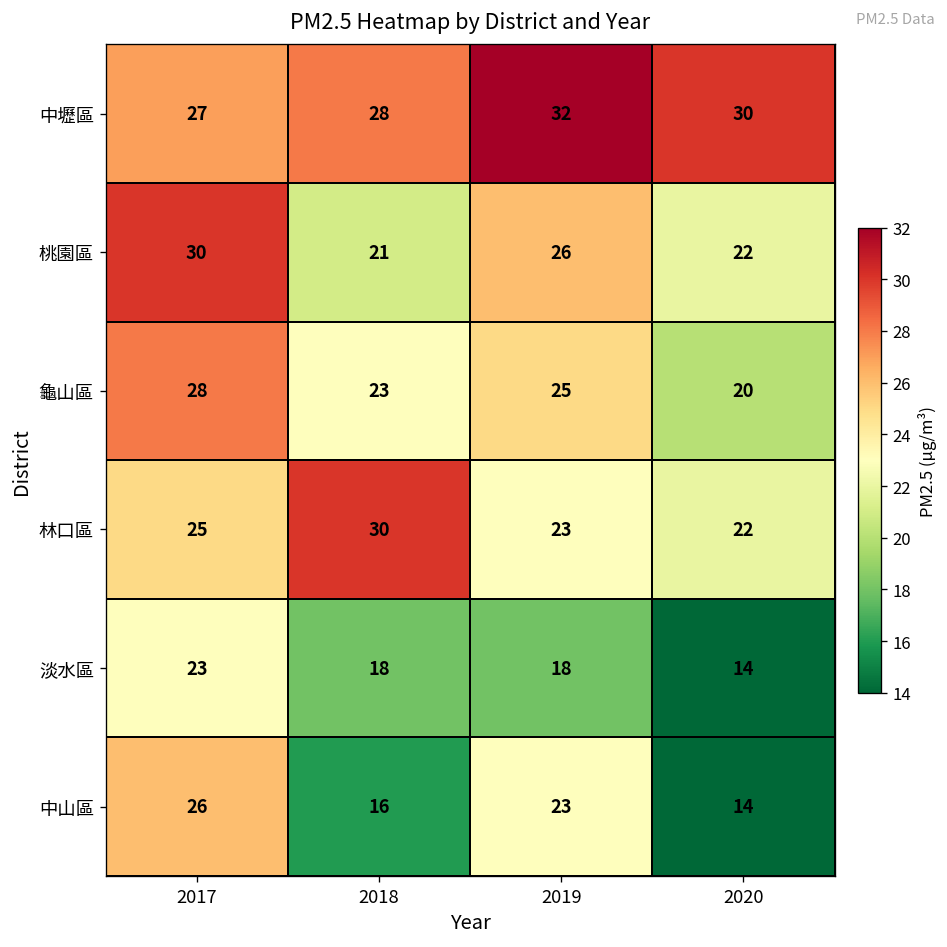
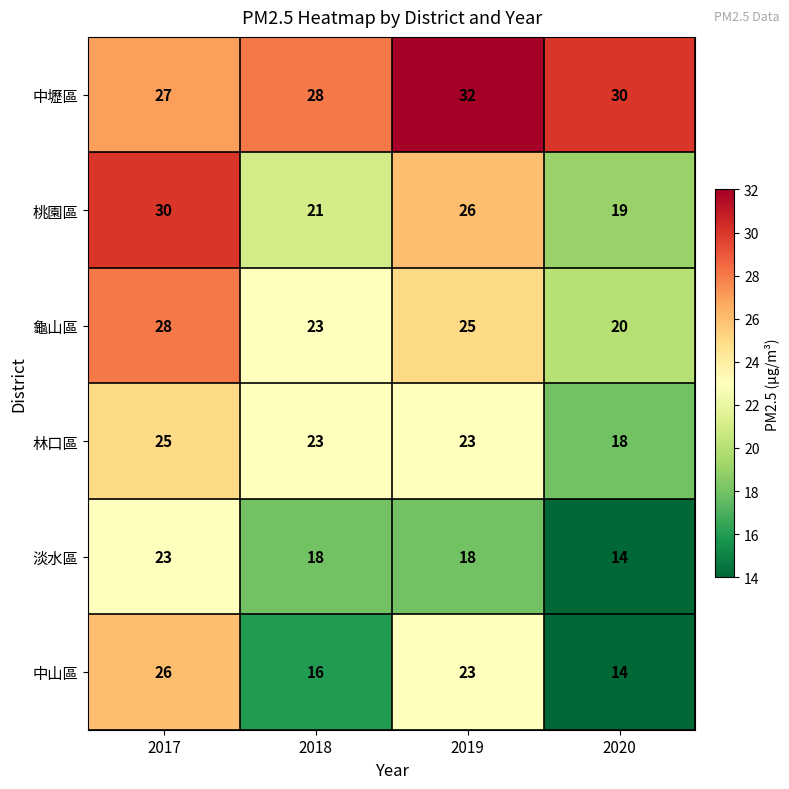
桃園區, 2020: 22 -> 19
林口區, 2018: 30 -> 23
林口區, 2020: 22 -> 18
